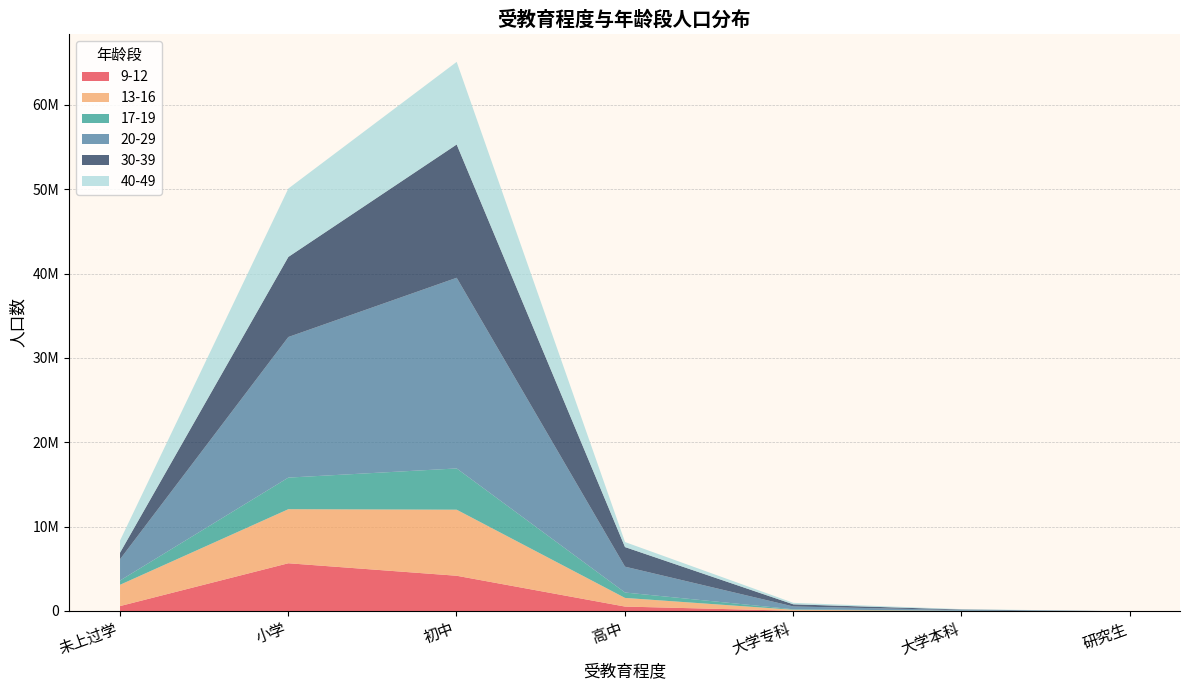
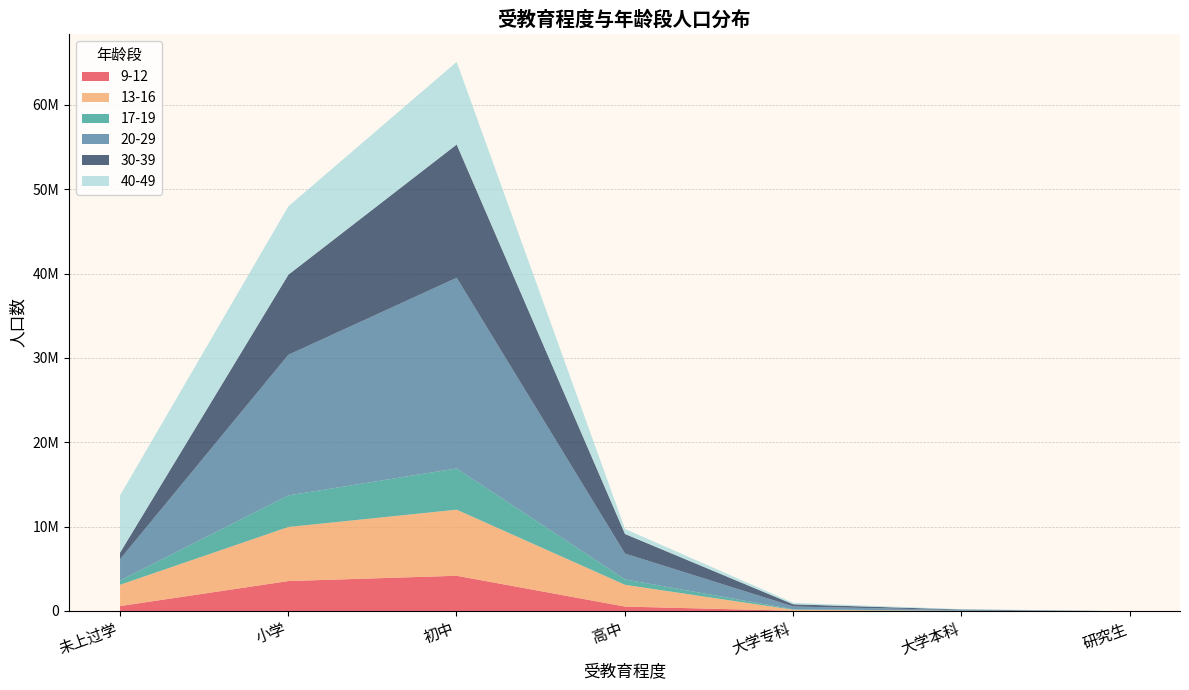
40-49, 未上过学: 1000000 -> 7000000
9-12, 小学: 6000000 -> 4000000
13-16, 高中: 1000000 -> 3000000
